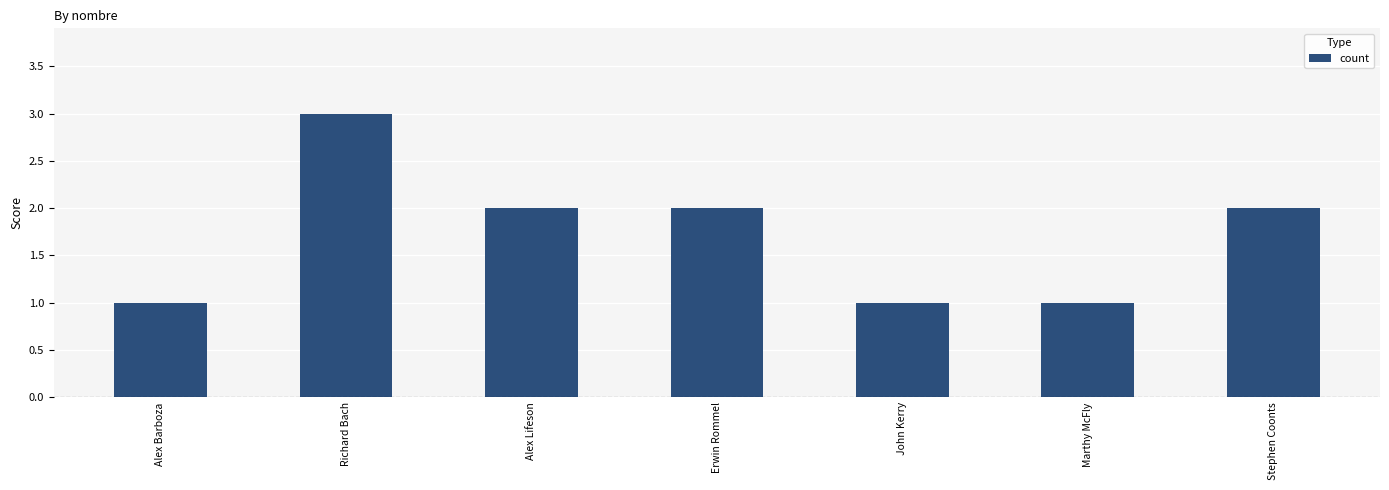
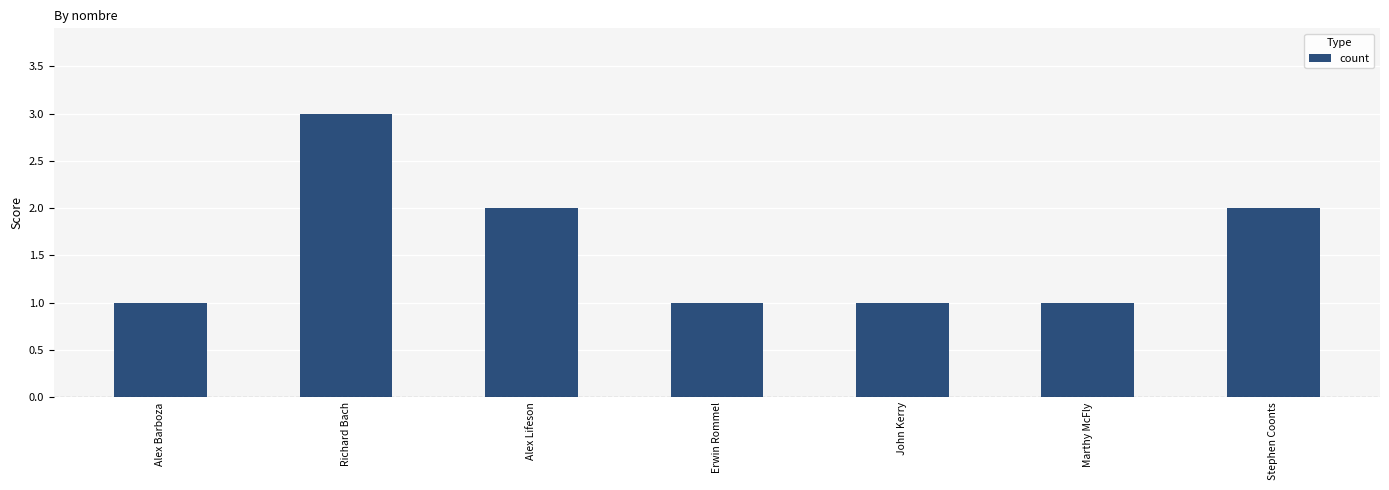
Erwin Rommel: 2 -> 1
